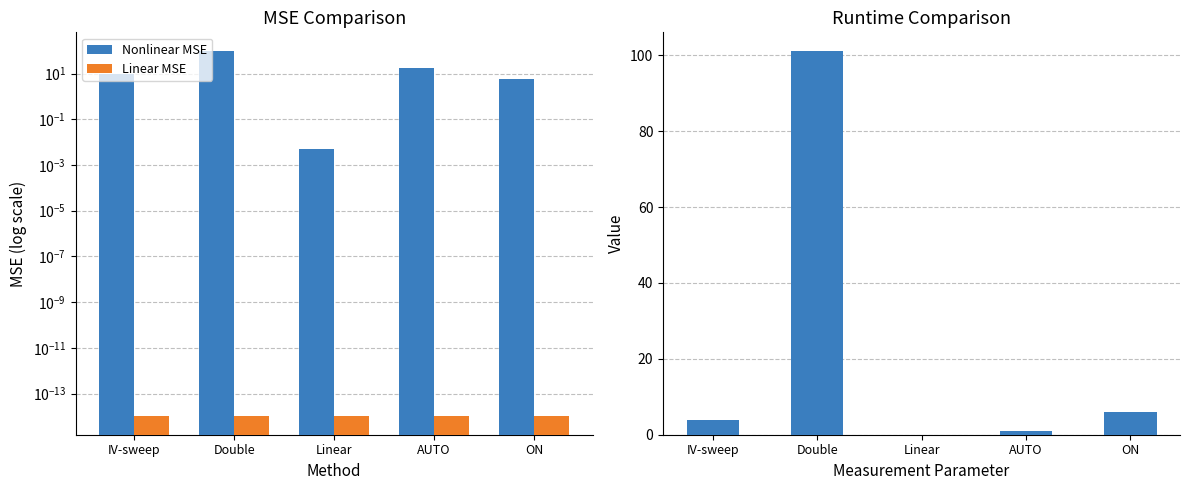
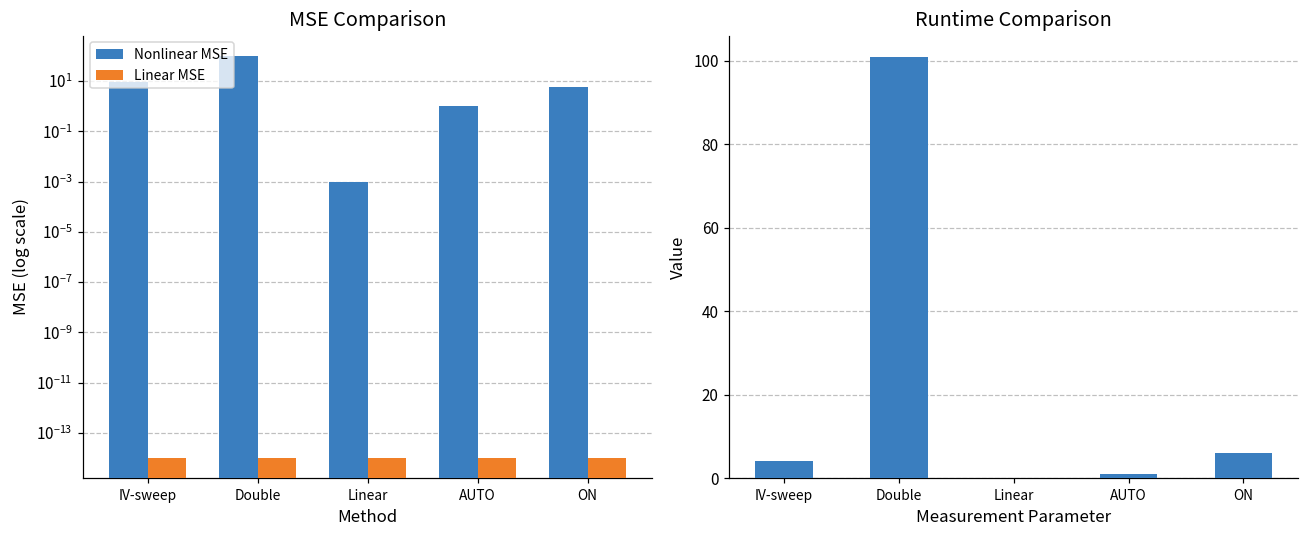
MSE Comparison, Nonlinear MSE, Linear: 0.005 -> 0.001
MSE Comparison, Nonlinear MSE, AUTO: 20 -> 1
